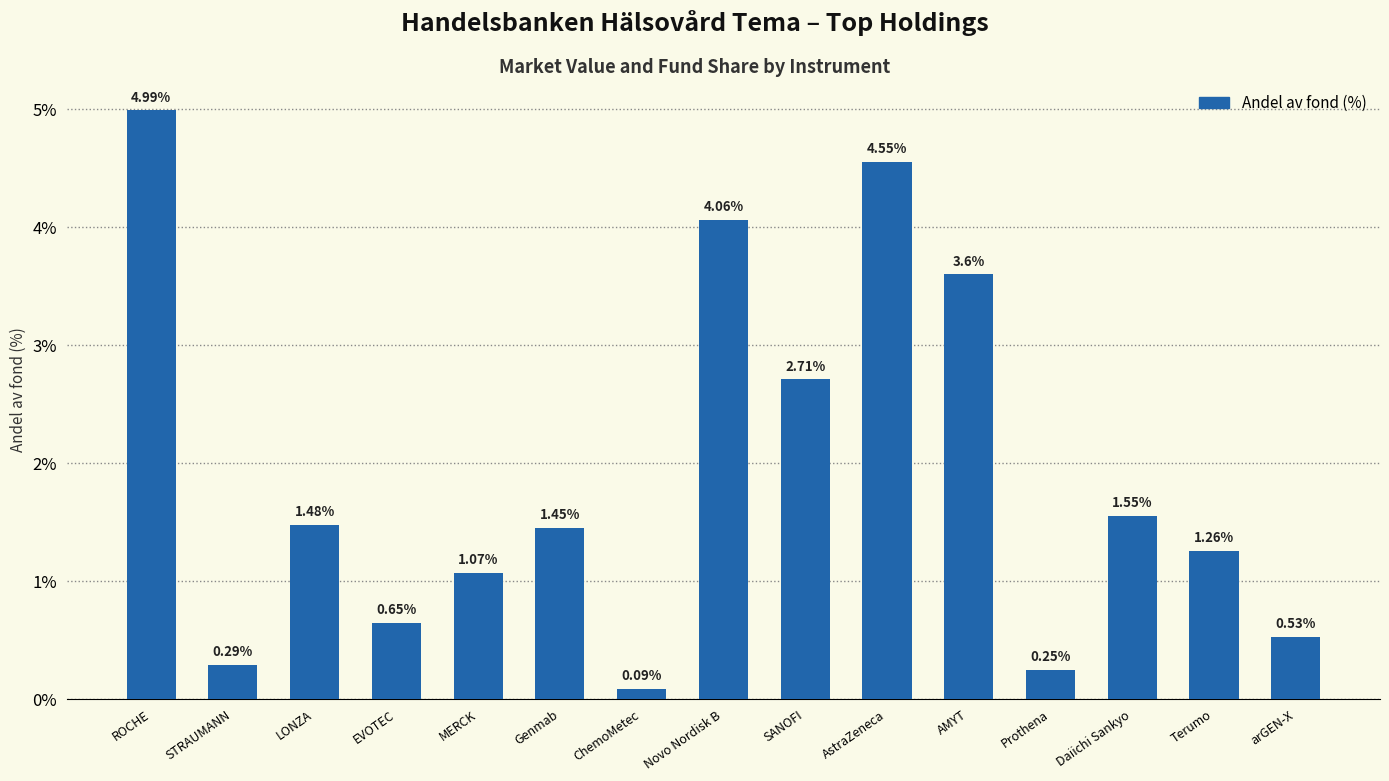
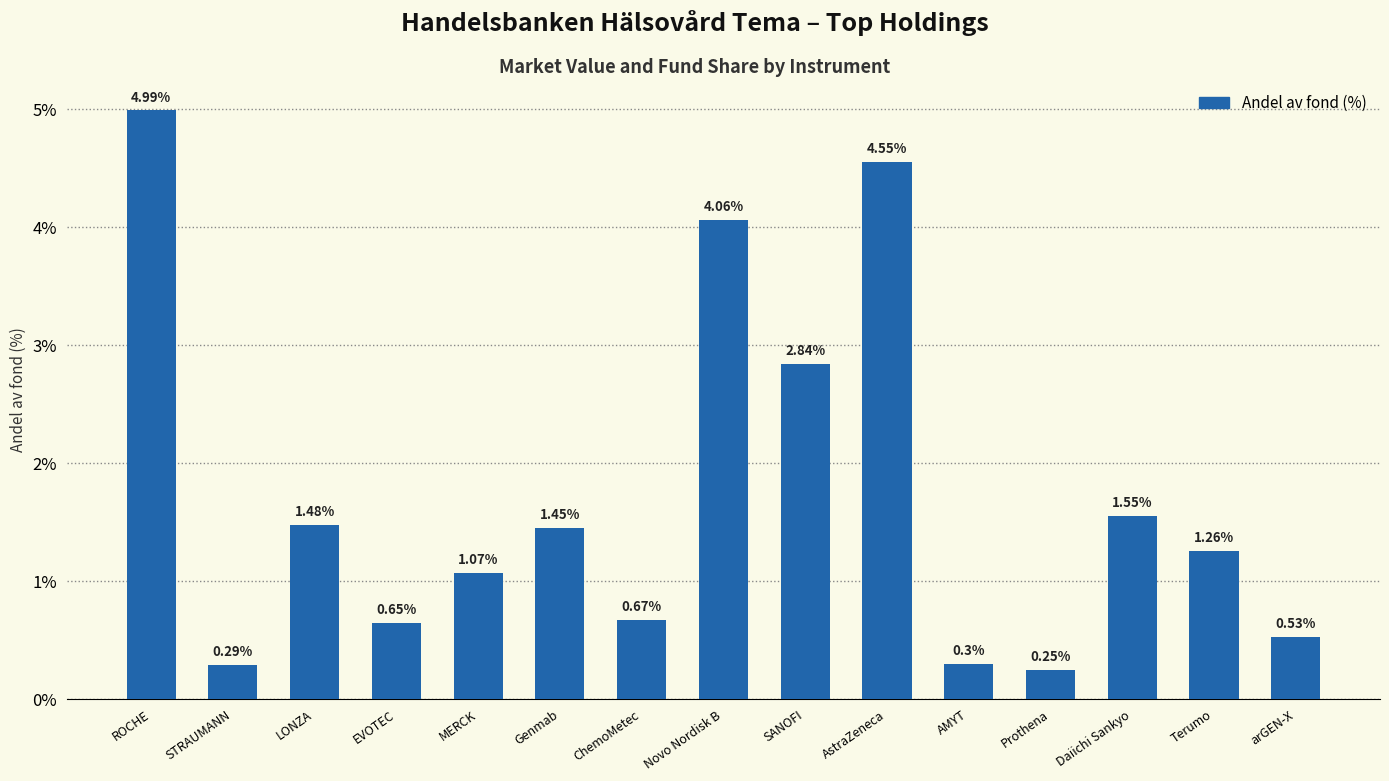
ChemoMetec: 0.09% -> 0.67%
SANOFI: 2.71% -> 2.84%
AMYT: 3.6% -> 0.3%
